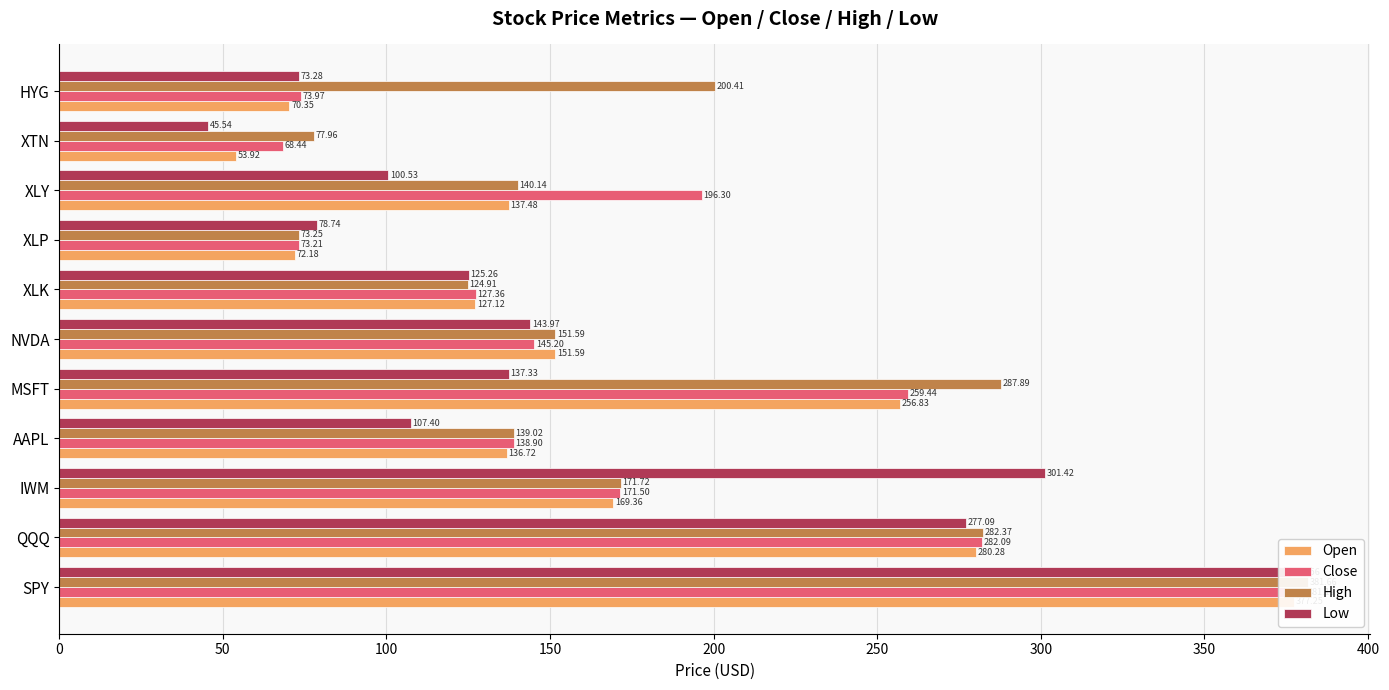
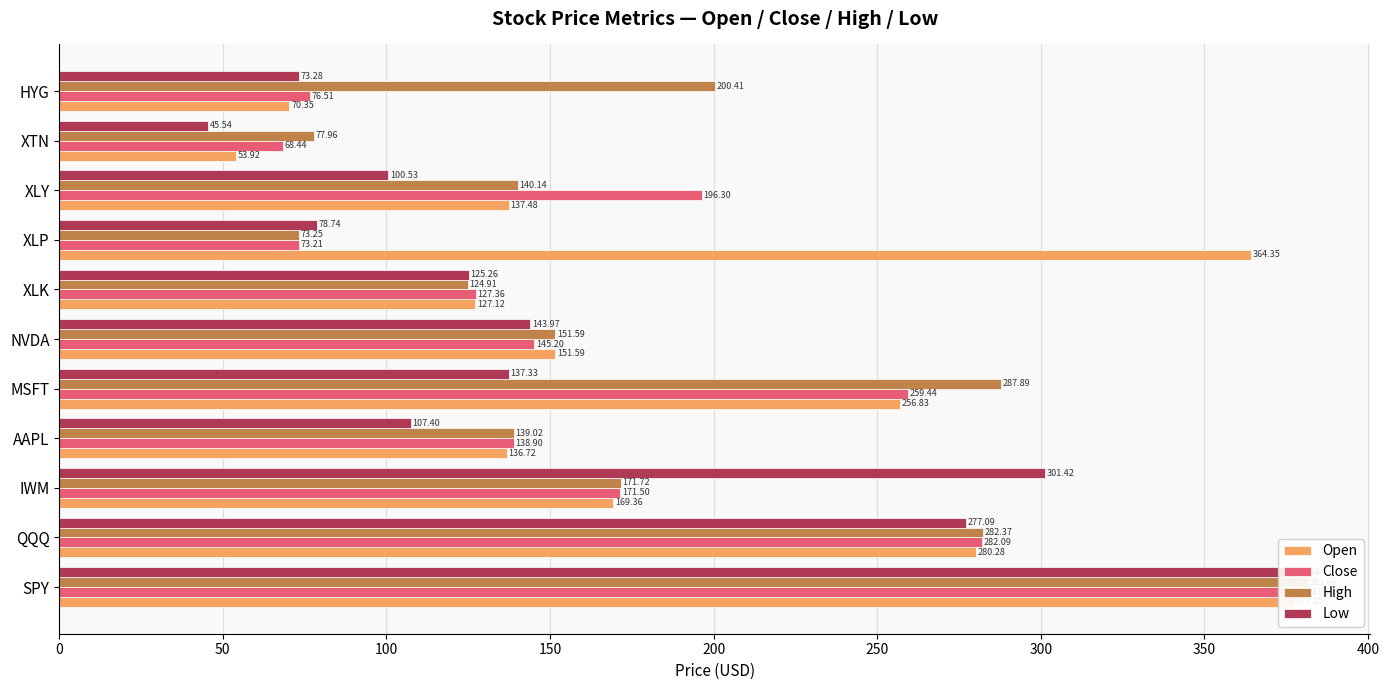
Close, HYG: 73.97 -> 76.51
Open, XLP: 72.18 -> 364.35
